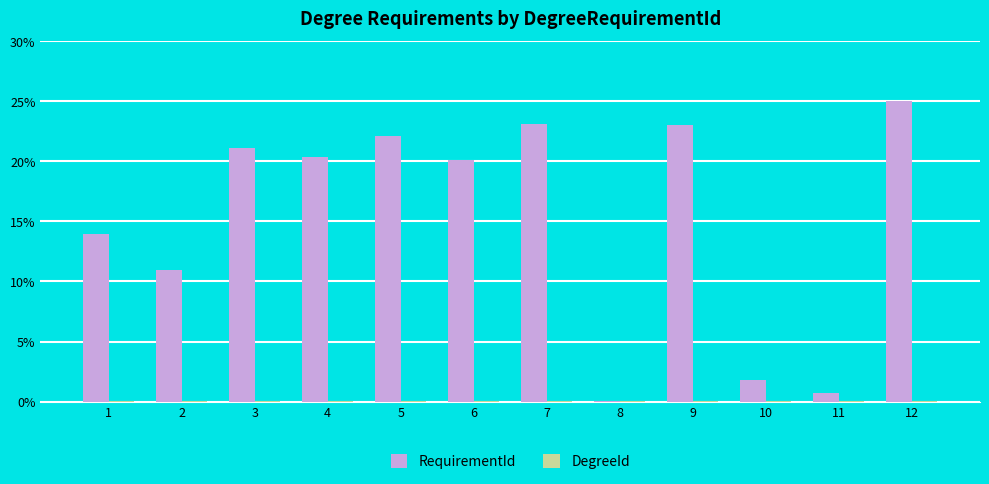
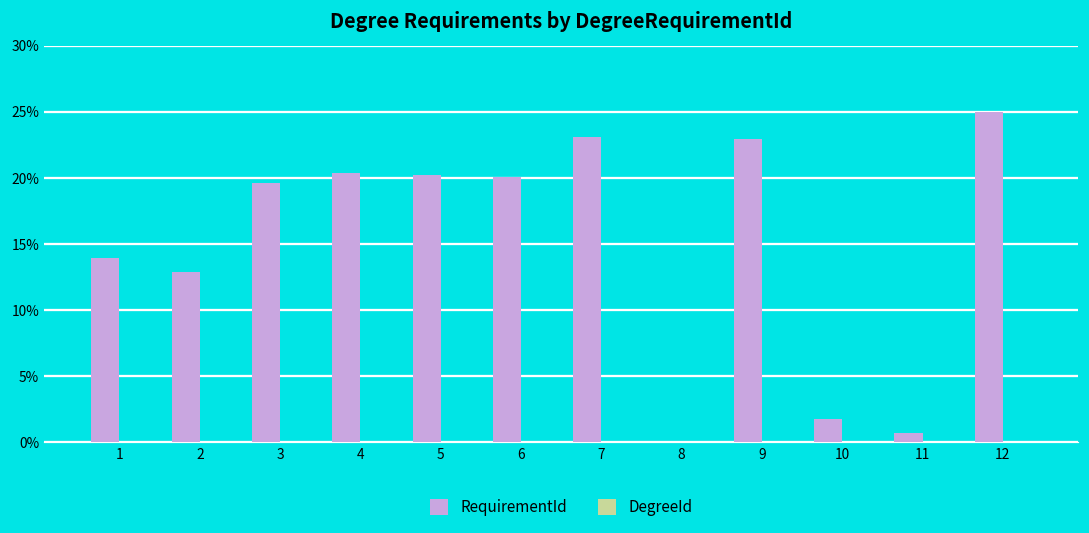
RequirementId, 2: 10.9% -> 12.9%
RequirementId, 3: 21.1% -> 19.6%
RequirementId, 5: 22.1% -> 20.3%
